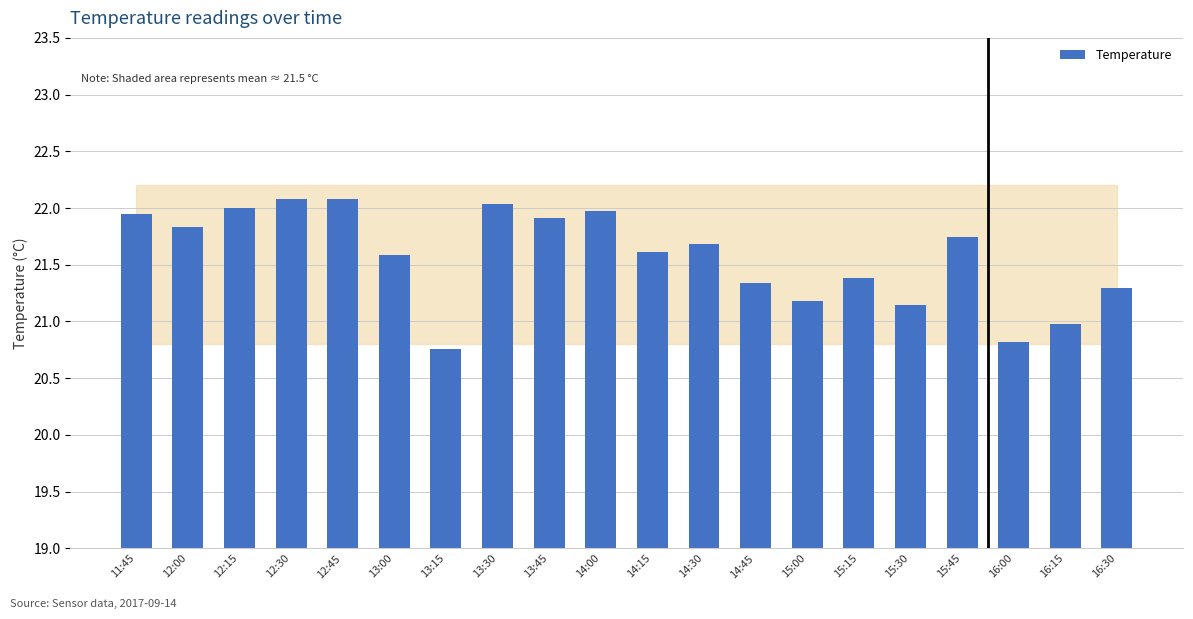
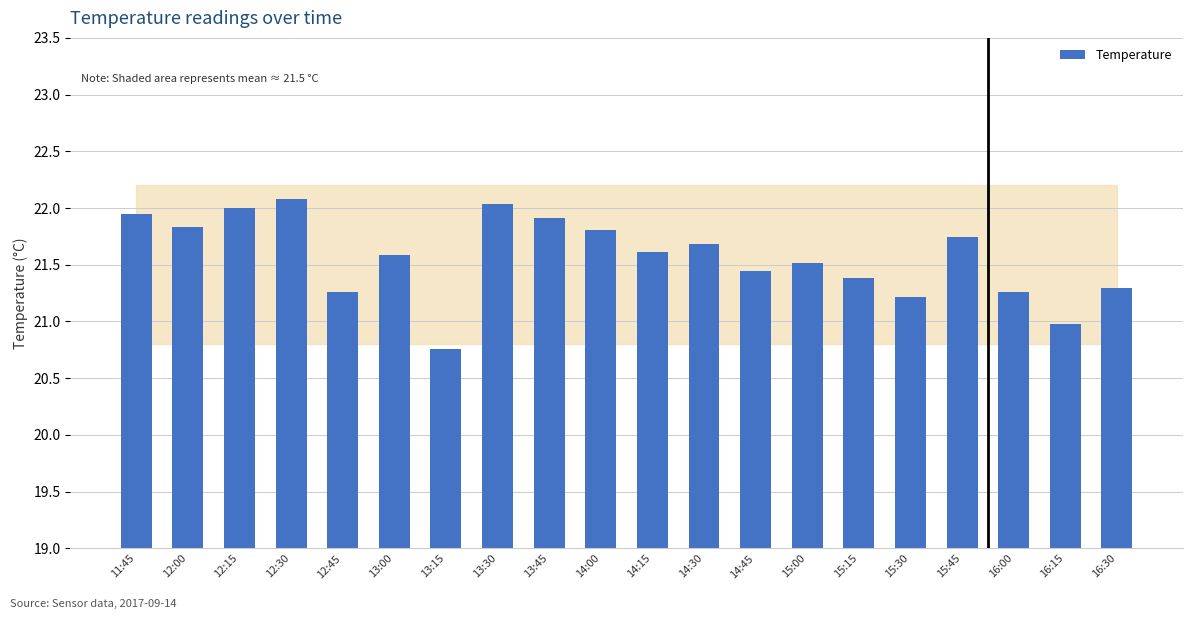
Temperature, 12:45: 22.08 -> 21.26
Temperature, 14:00: 21.97 -> 21.80
Temperature, 14:45: 21.34 -> 21.45
Temperature, 15:00: 21.18 -> 21.52
Temperature, 15:30: 21.15 -> 21.22
Temperature, 16:00: 20.82 -> 21.26
